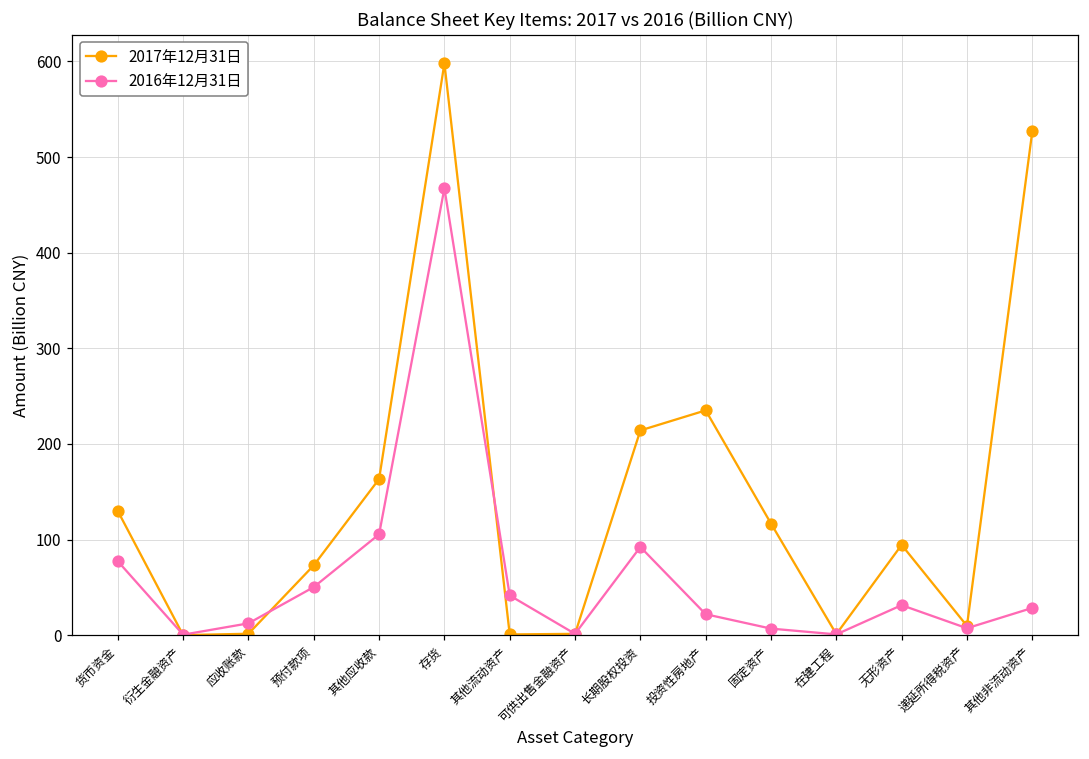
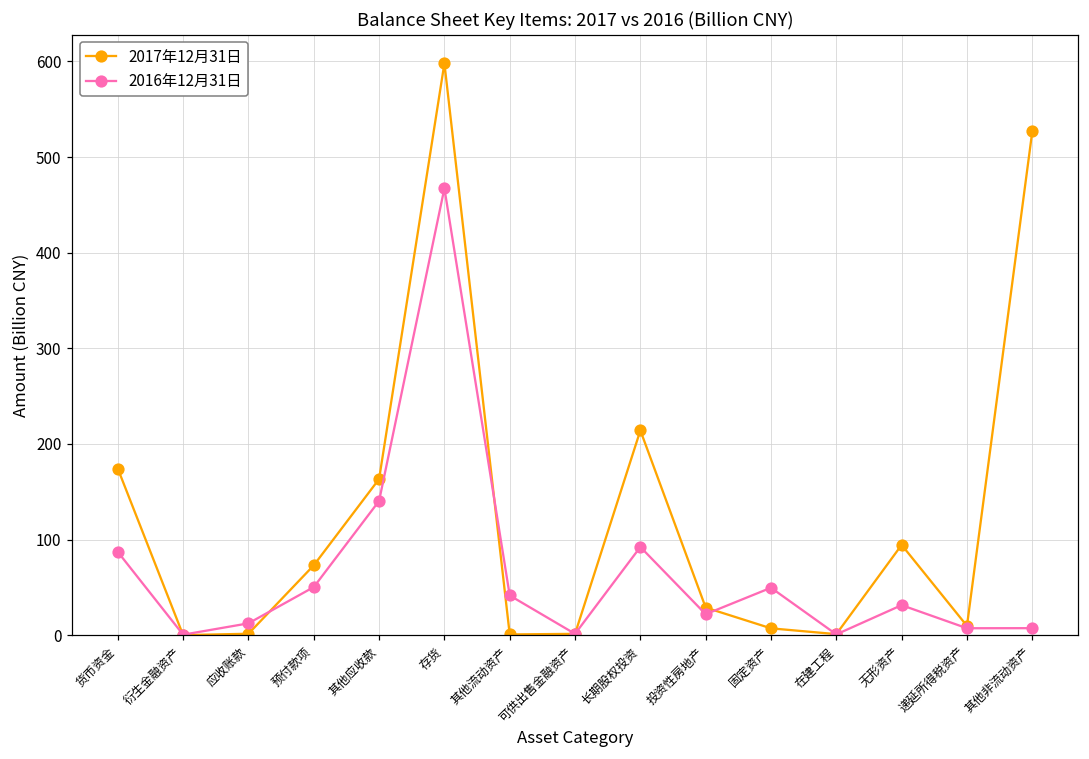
2017年12月31日, 货币资金: 130 -> 170
2016年12月31日, 货币资金: 80 -> 90
2016年12月31日, 其他应收款: 110 -> 140
2017年12月31日, 投资性房地产: 240 -> 30
2017年12月31日, 固定资产: 120 -> 10
2016年12月31日, 固定资产: 10 -> 50
2016年12月31日, 其他非流动资产: 30 -> 10
